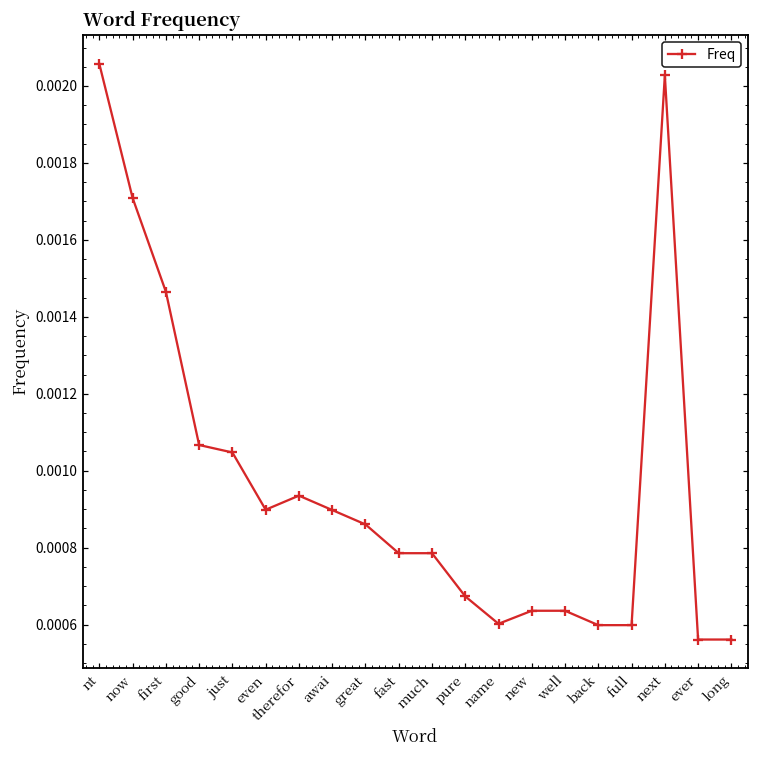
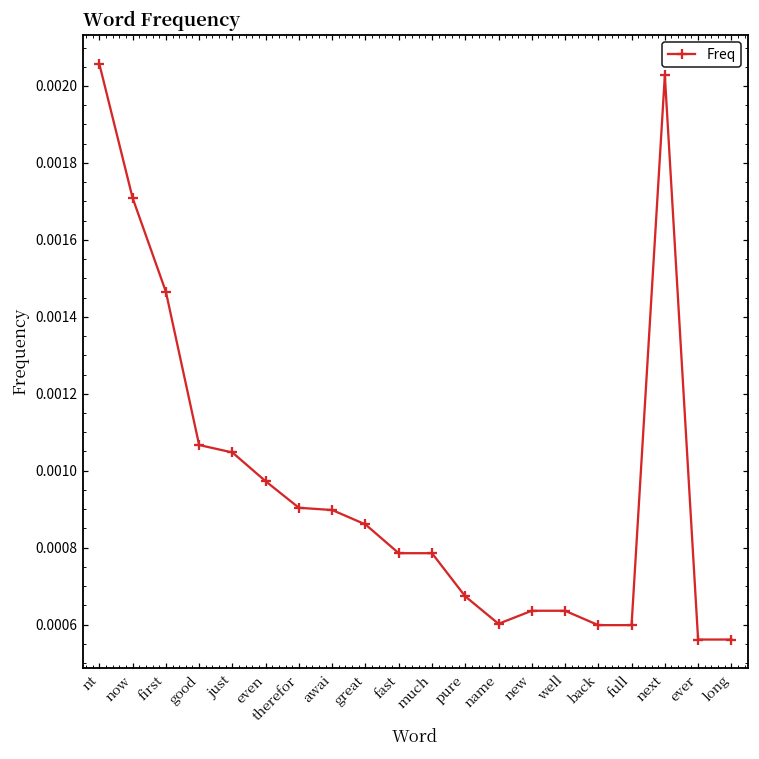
even: 0.00090 -> 0.00097
therefor: 0.00094 -> 0.00090
